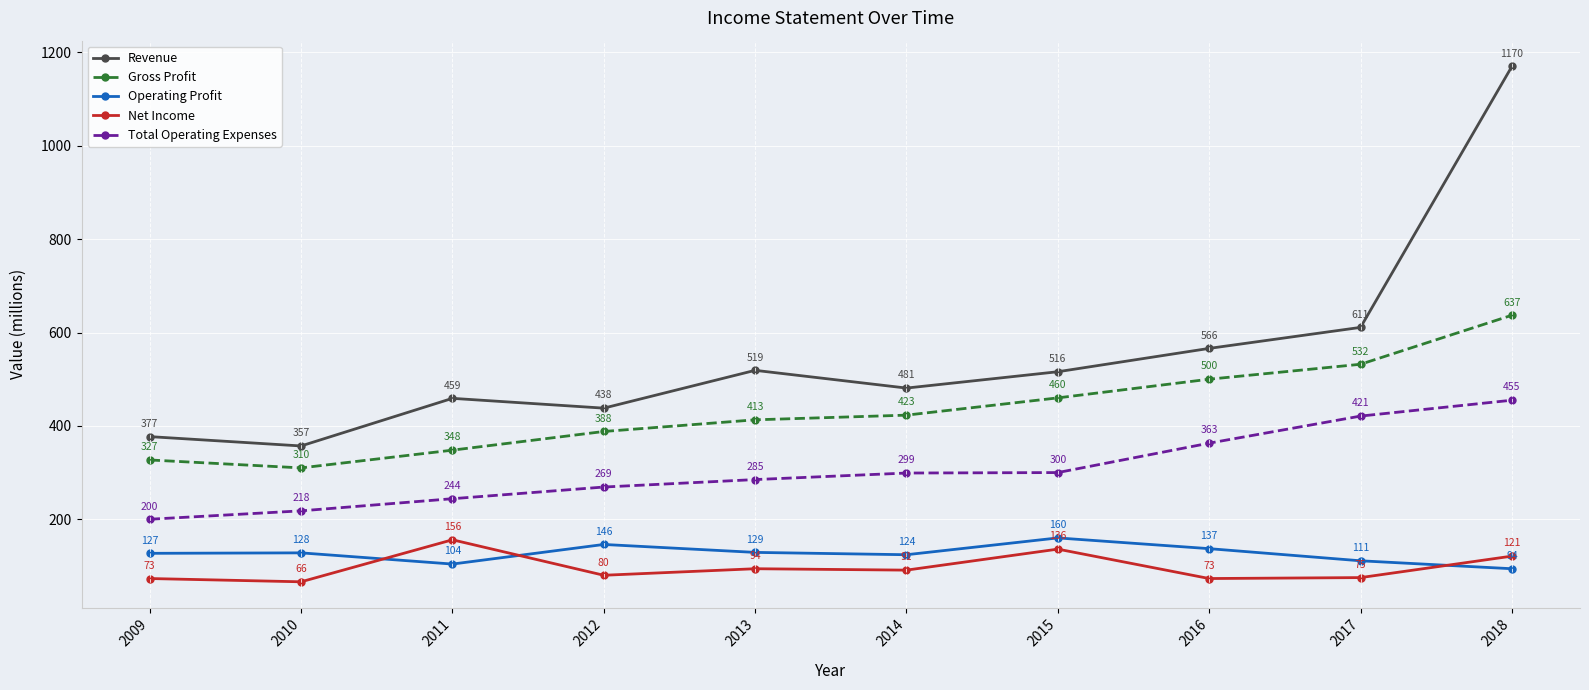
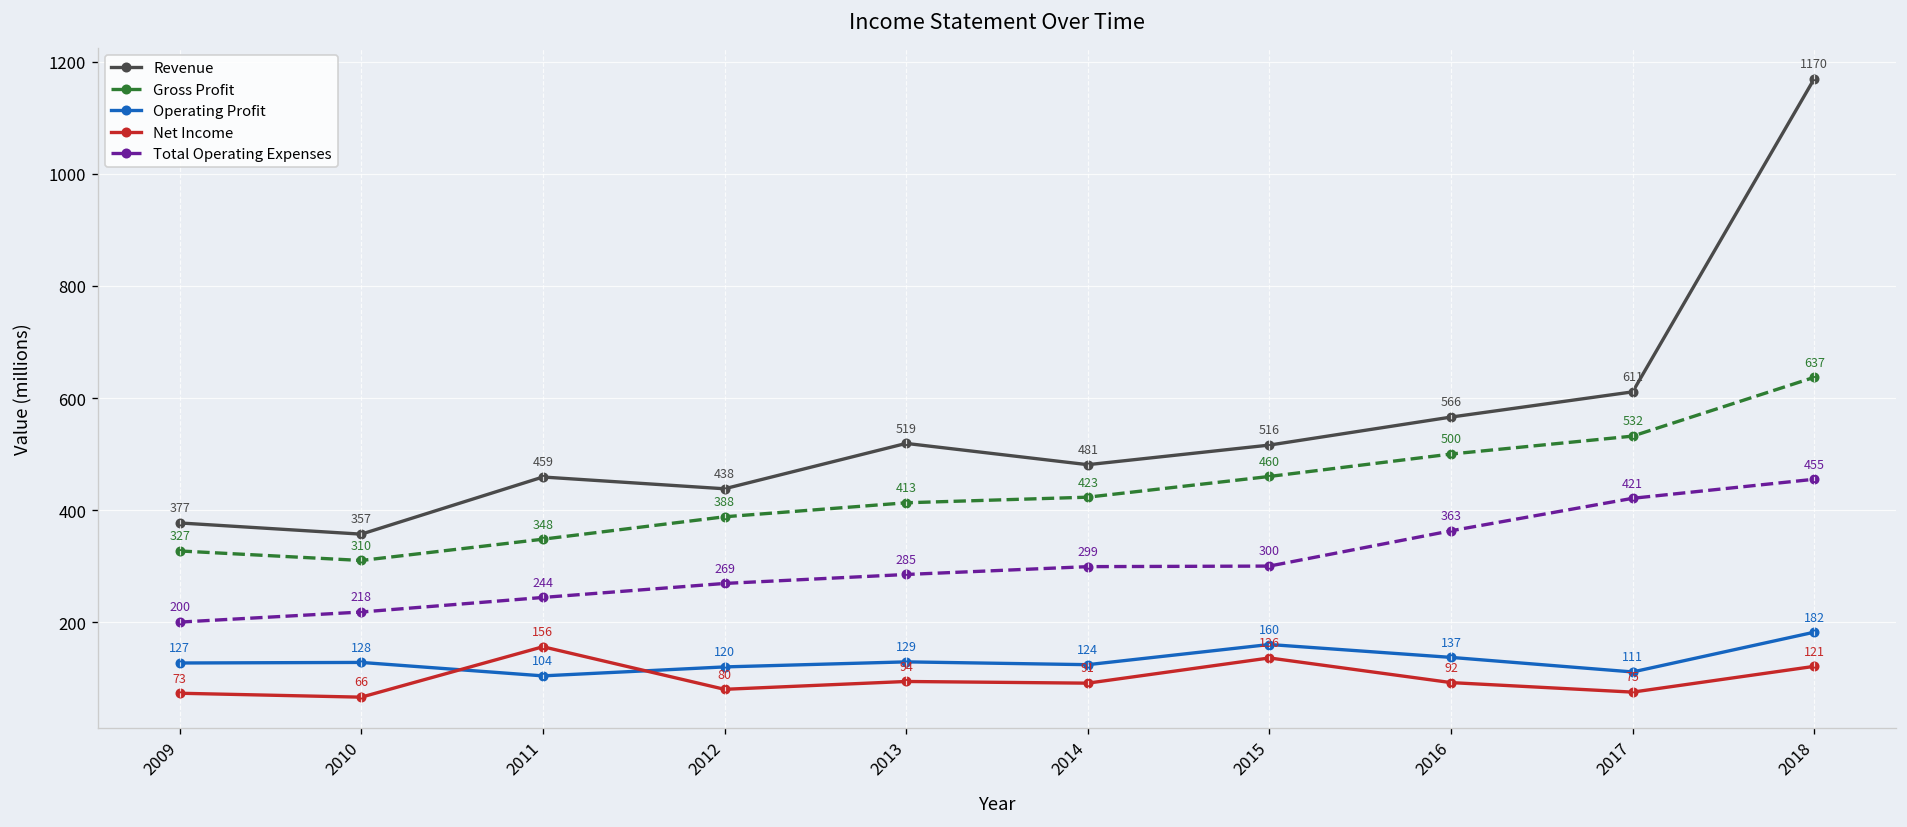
Operating Profit, 2012: 146 -> 120
Net Income, 2016: 73 -> 92
Operating Profit, 2018: 94 -> 182
